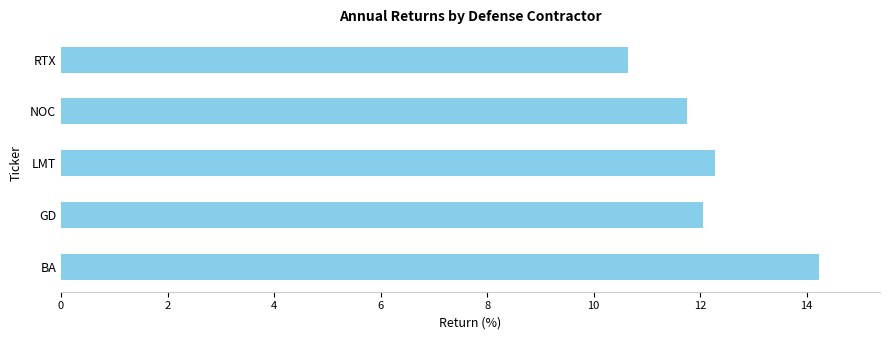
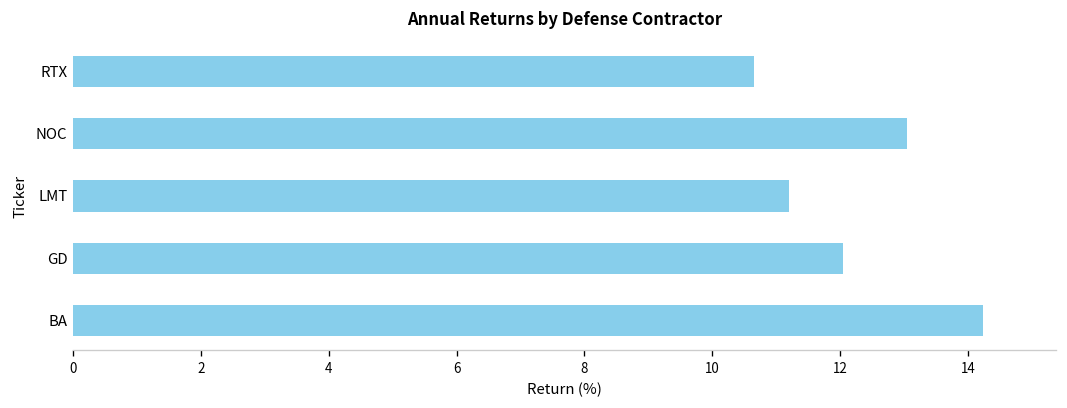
NOC: 11.7 -> 13.1
LMT: 12.3 -> 11.2
